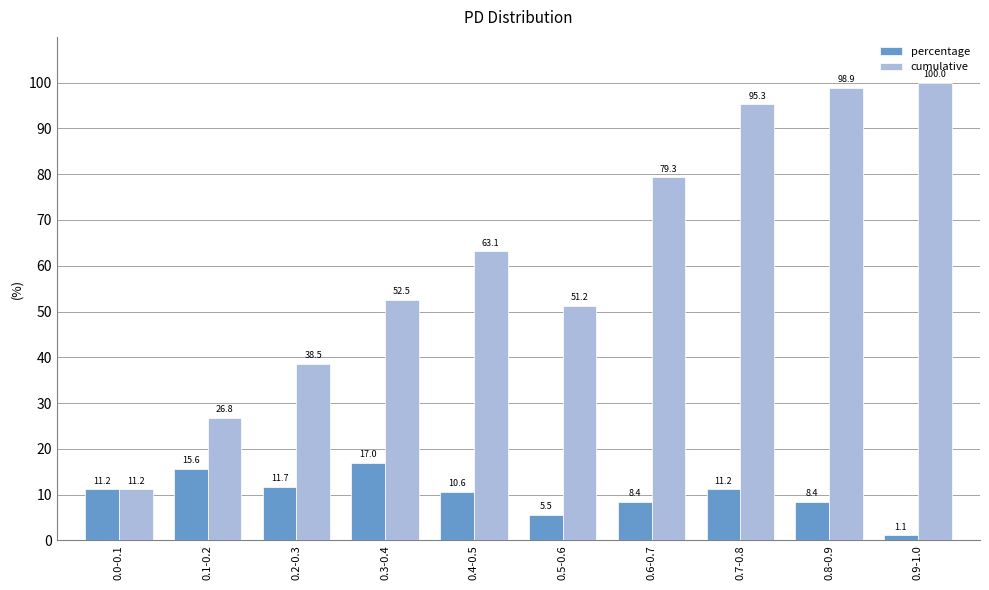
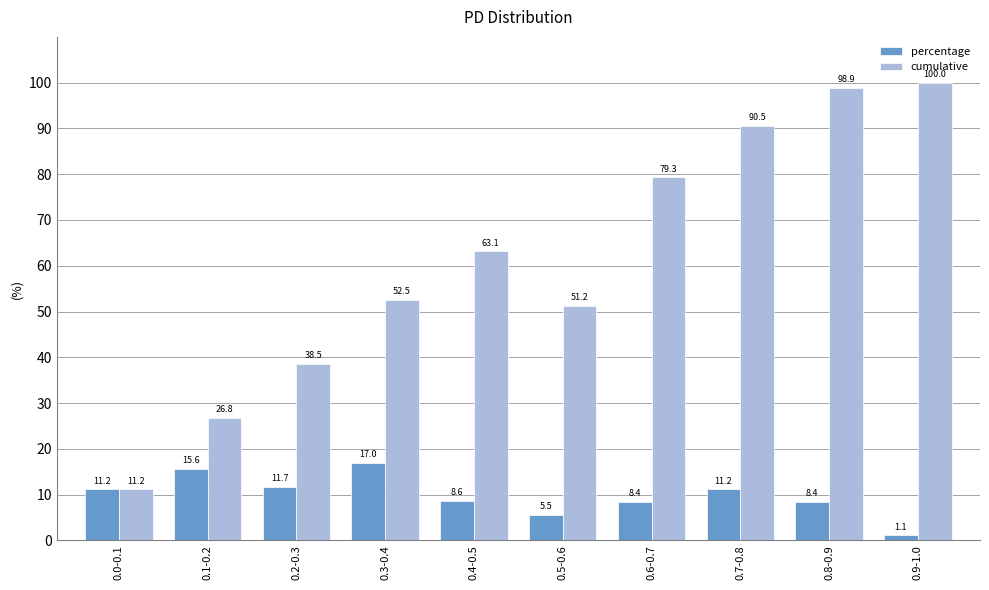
percentage, 0.4-0.5: 10.6 -> 8.6
cumulative, 0.7-0.8: 95.3 -> 90.5
